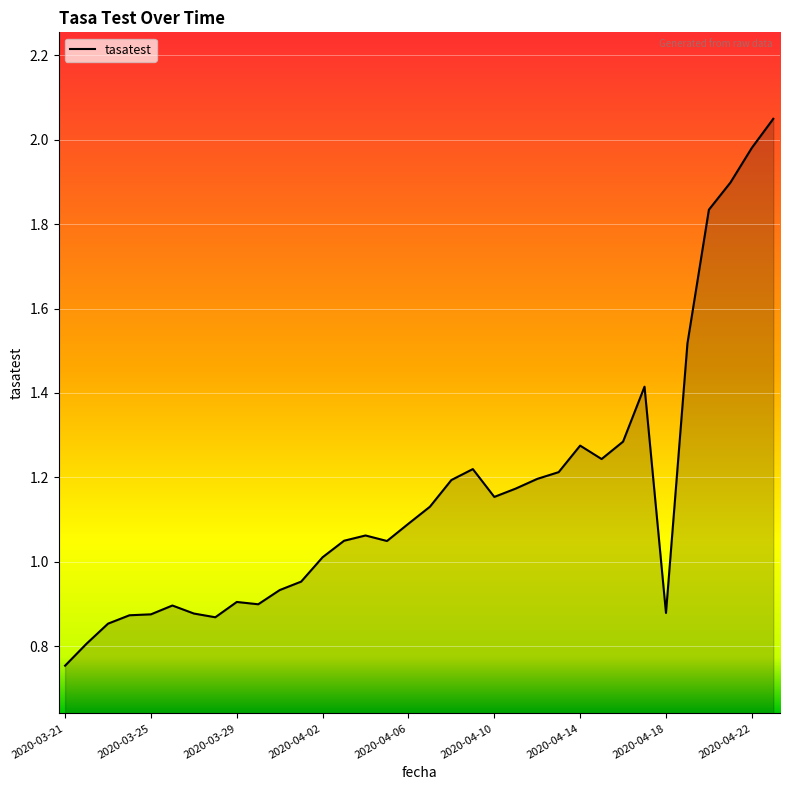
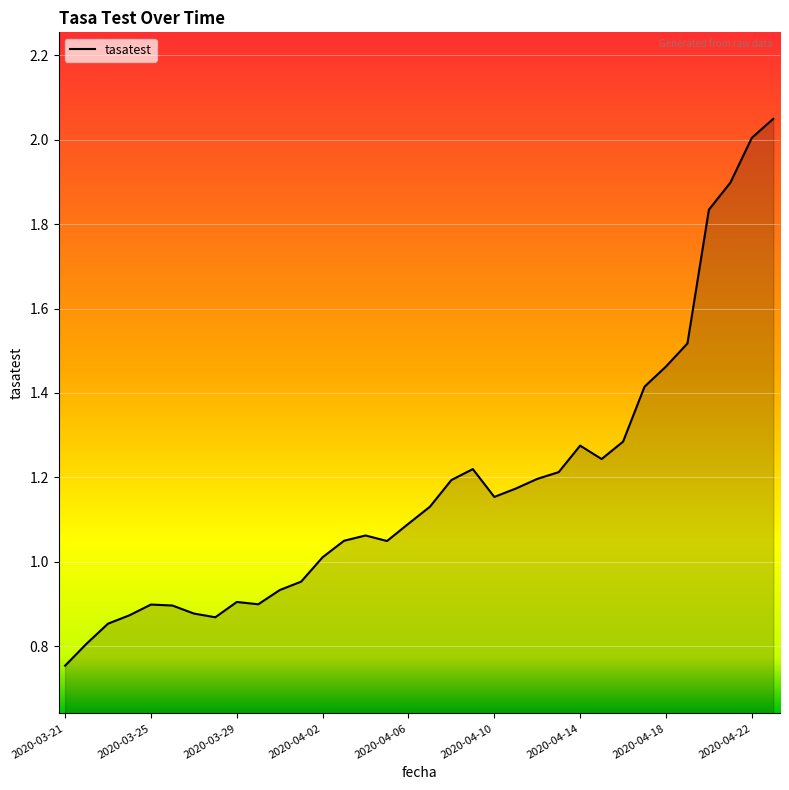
2020-03-25: 0.88 -> 0.90
2020-04-18: 0.88 -> 1.46
2020-04-22: 1.98 -> 2.00
